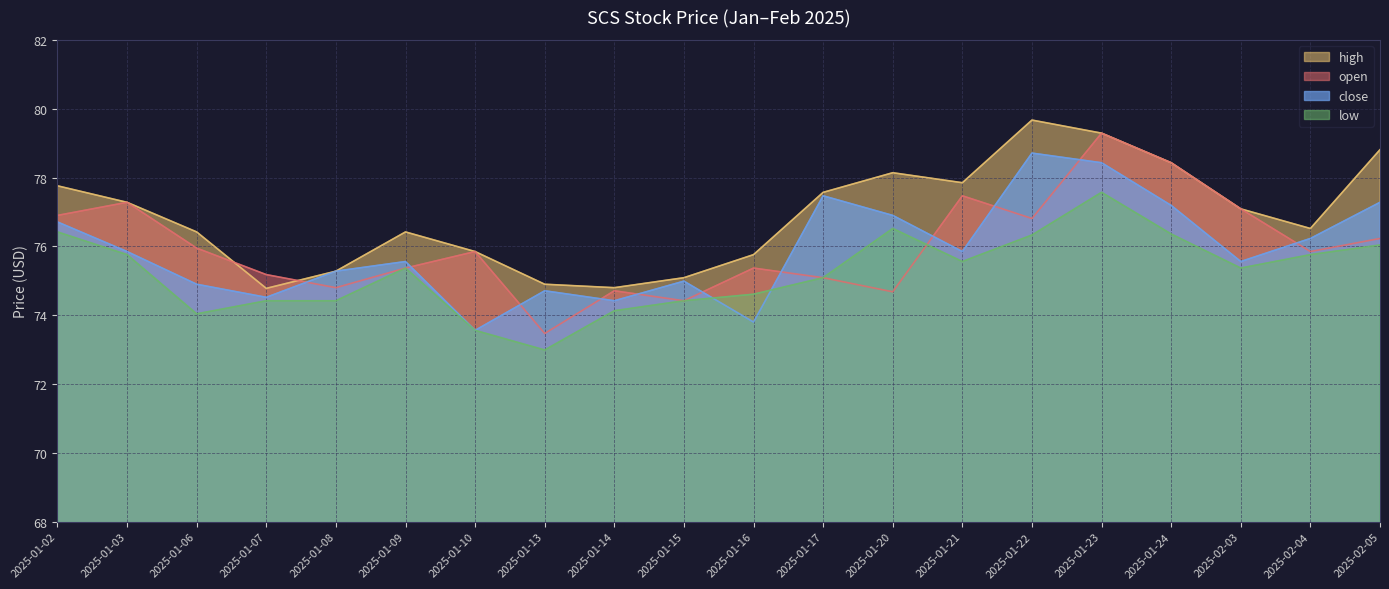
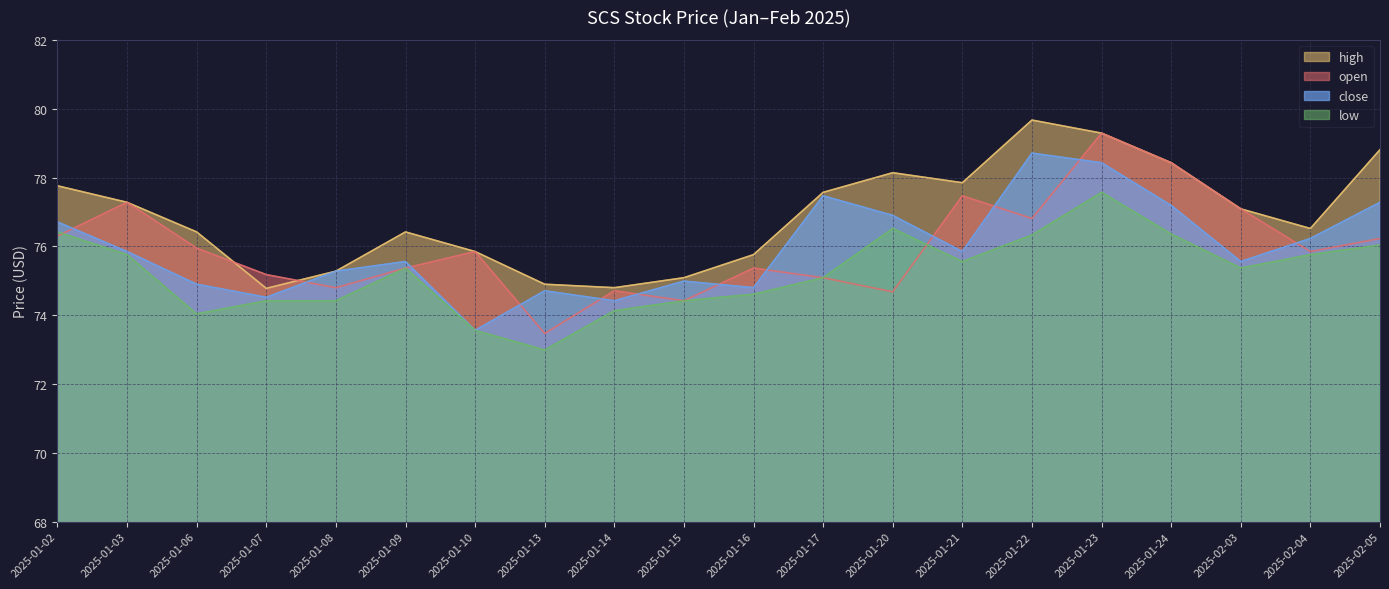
open, 2025-01-02: 76.9 -> 76.3
close, 2025-01-16: 73.8 -> 74.8
